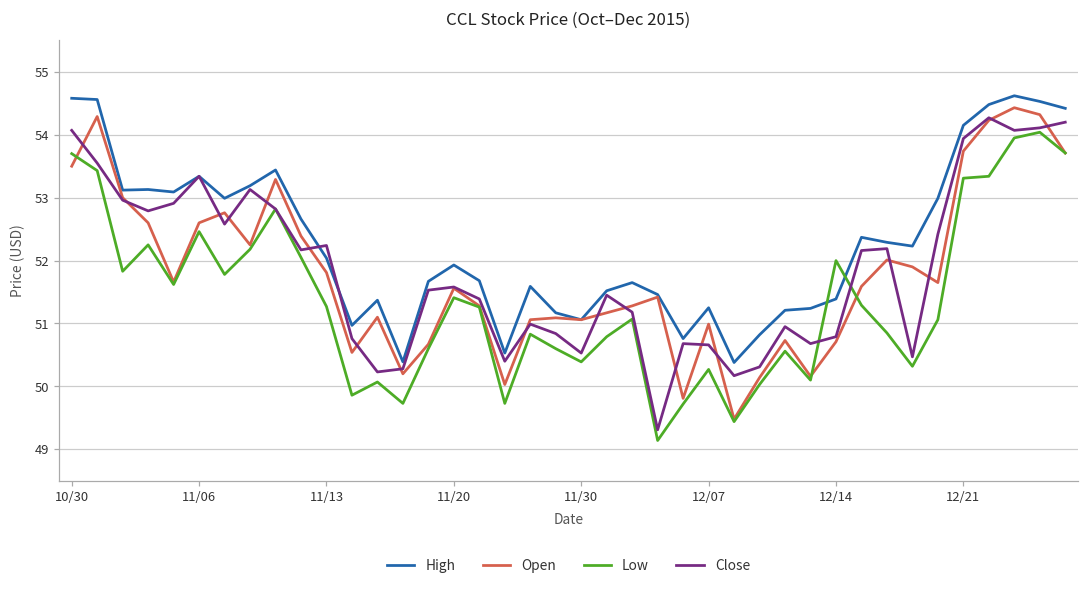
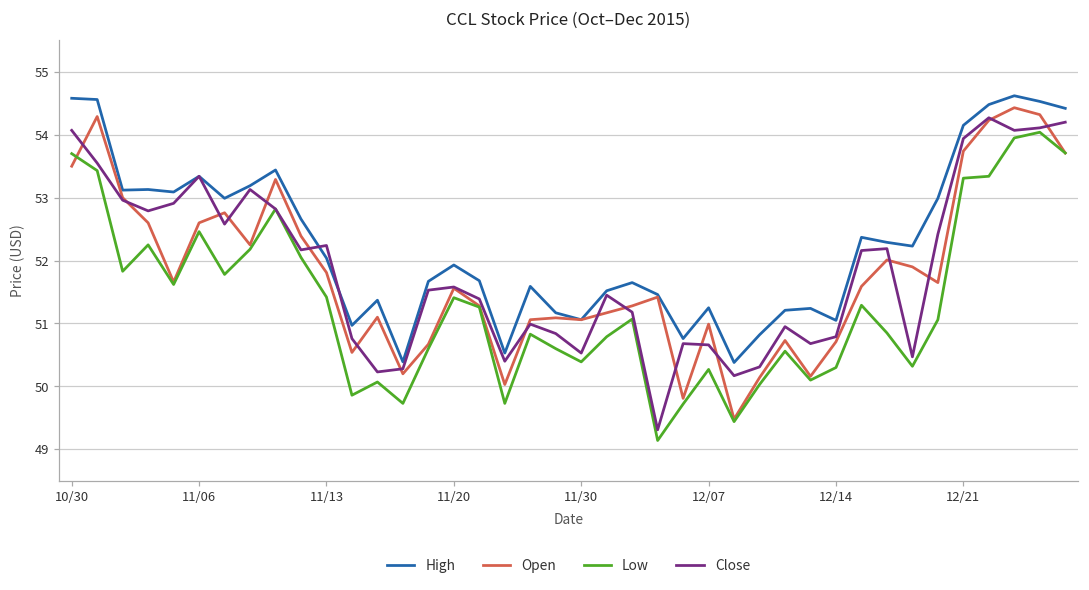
Low, 11/13: 51.3 -> 51.4
High, 12/14: 51.4 -> 51.1
Low, 12/14: 52.0 -> 50.3
